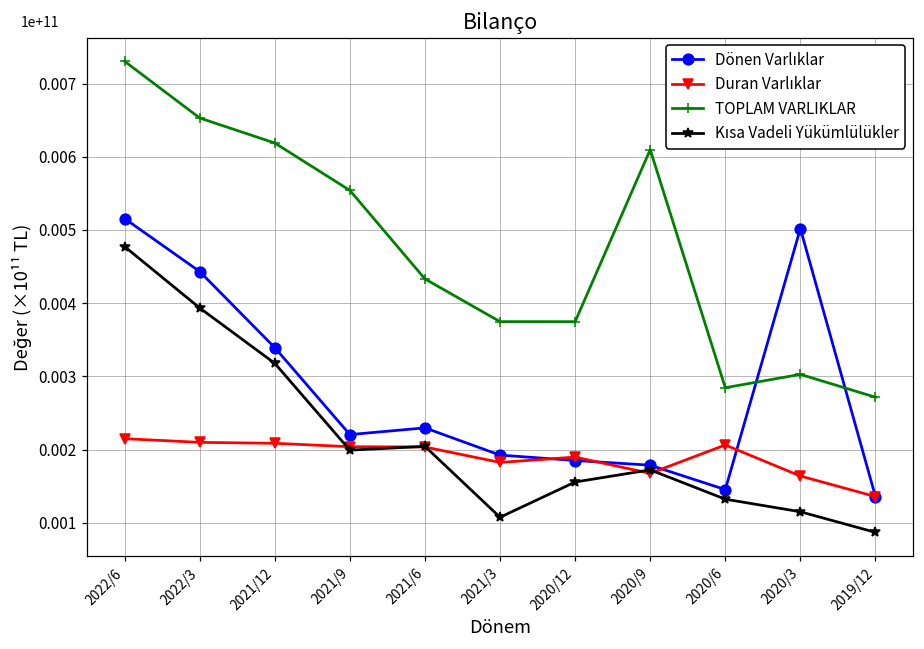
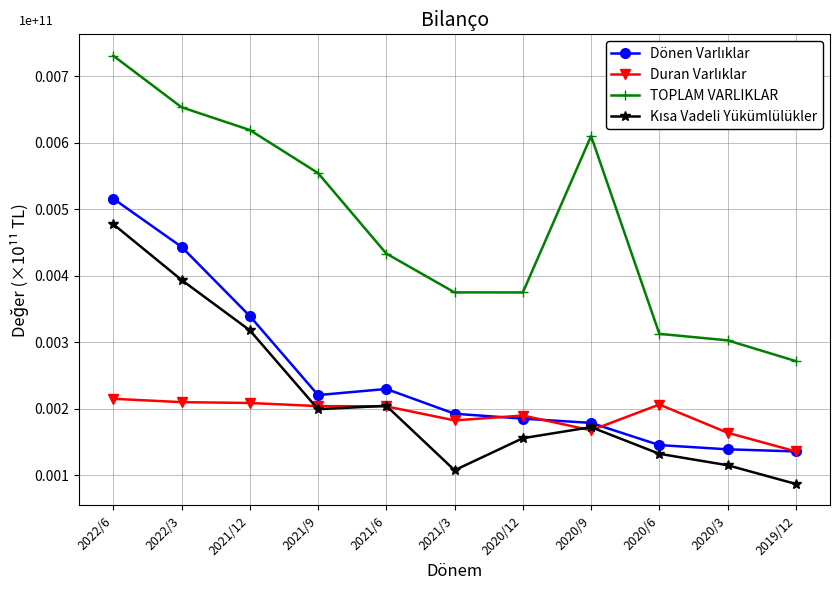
TOPLAM VARLIKLAR, 2020/6: 0.0028 -> 0.0031
Dönen Varlıklar, 2020/3: 0.0050 -> 0.0014
